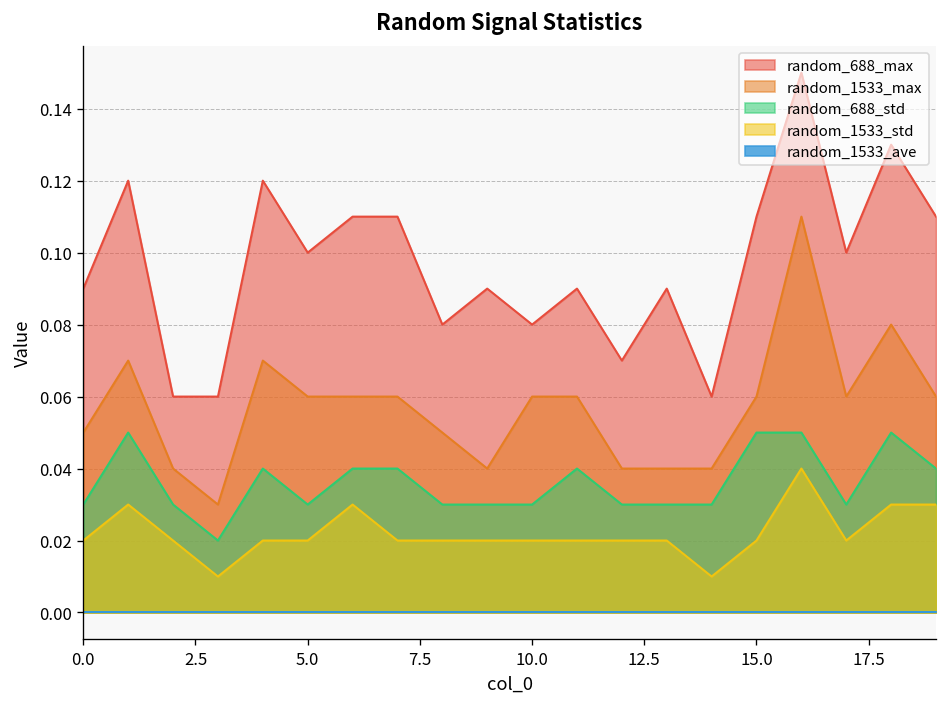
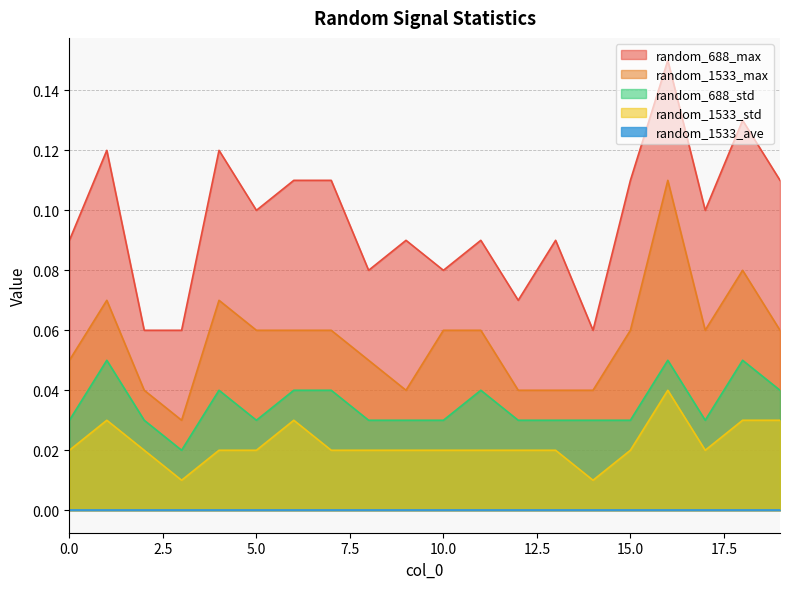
random_688_std, 15.0: 0.05 -> 0.03
